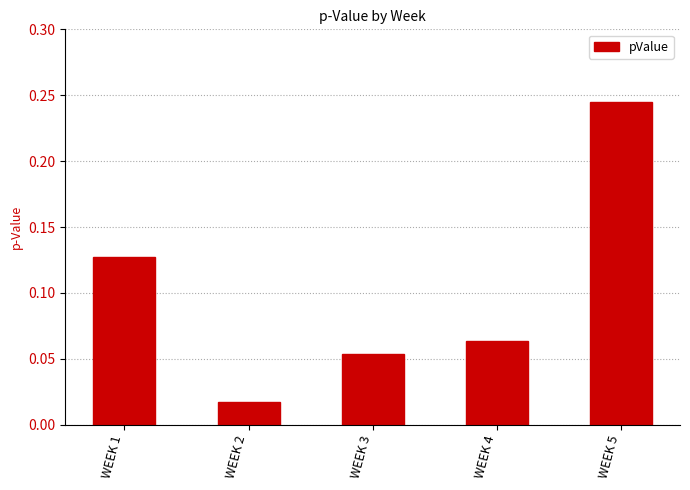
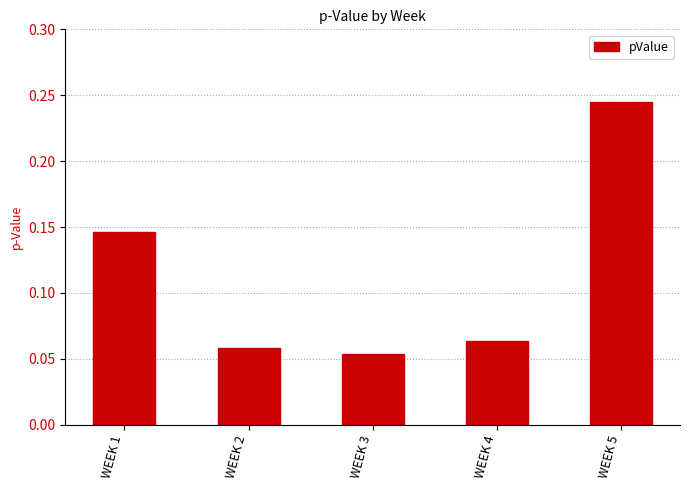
WEEK 1: 0.127 -> 0.146
WEEK 2: 0.017 -> 0.058
